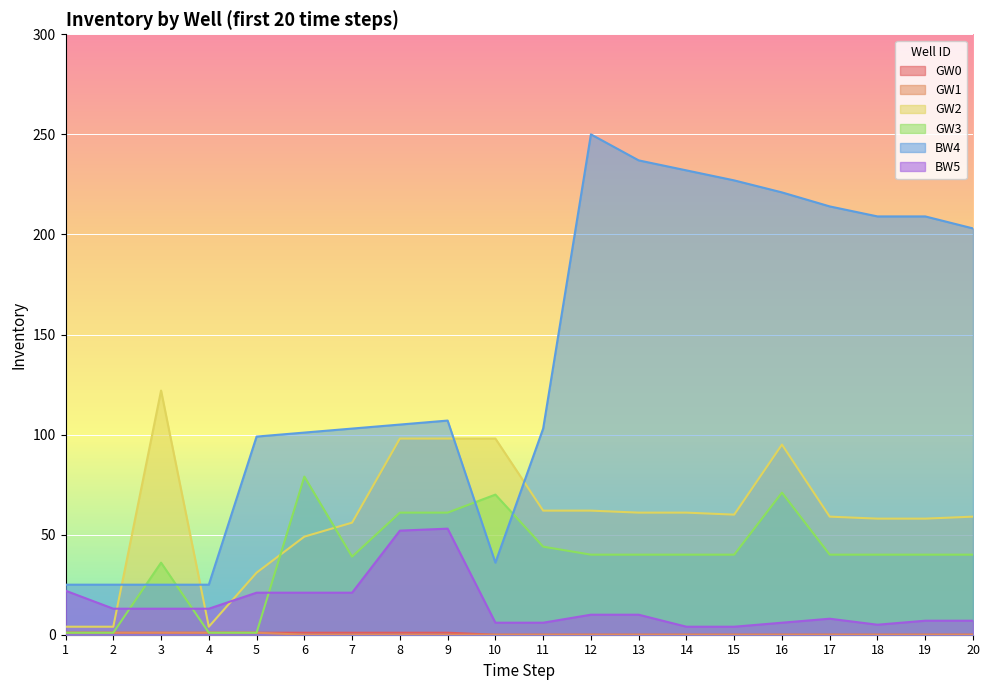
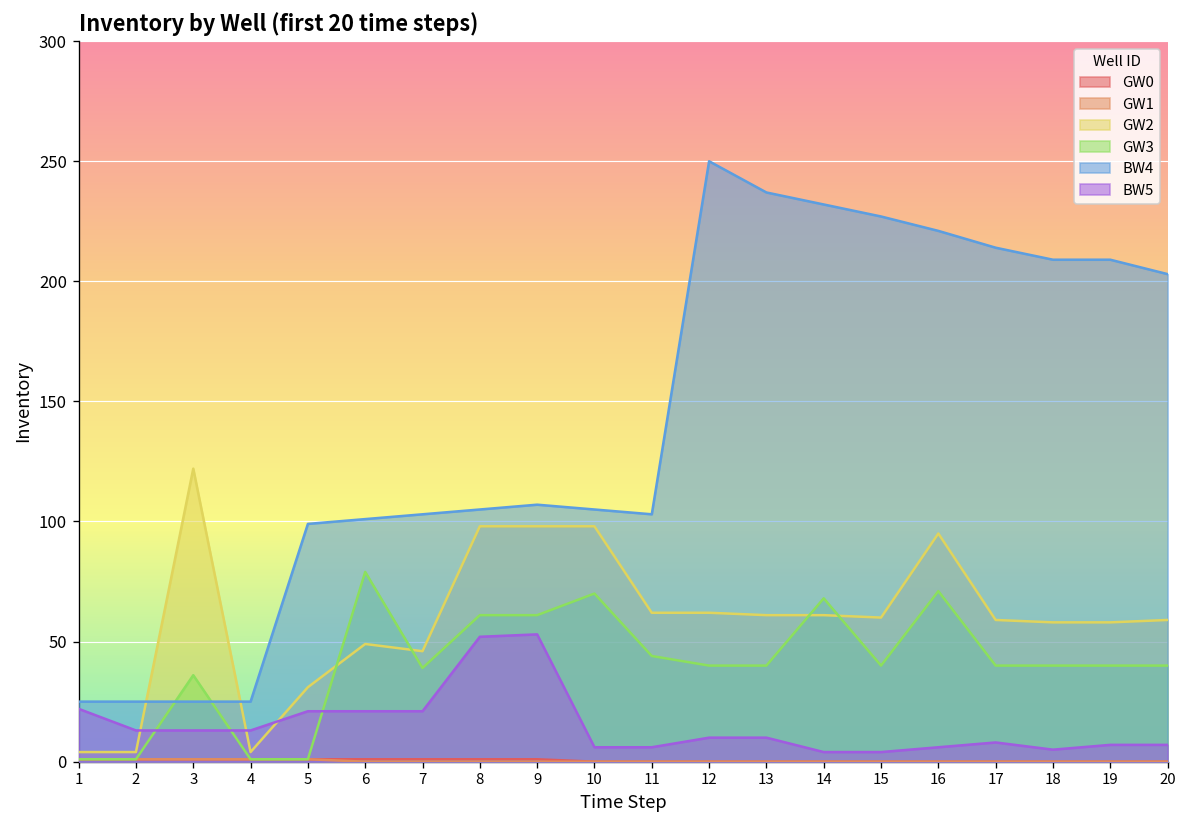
GW2, 7: 56 -> 46
BW4, 10: 36 -> 105
GW3, 14: 40 -> 68
